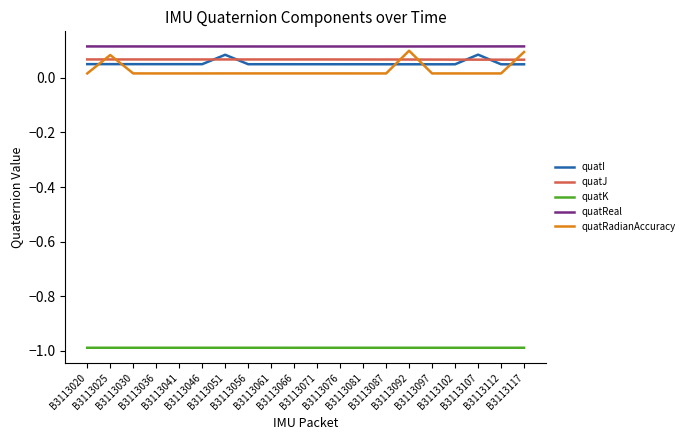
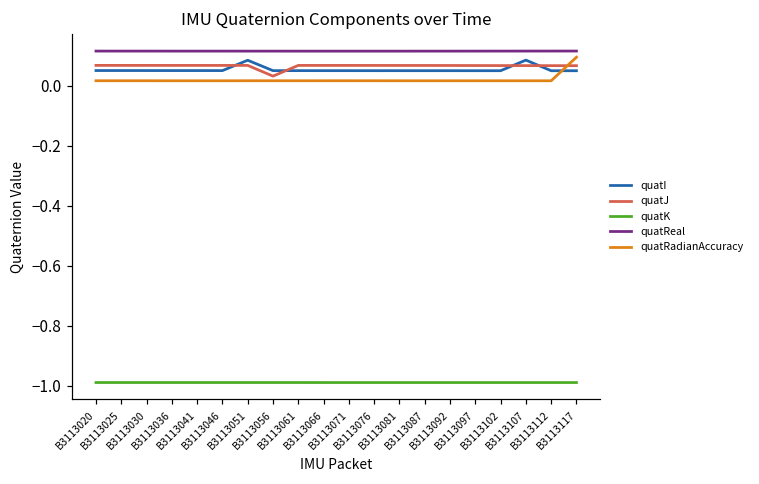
quatRadianAccuracy, B3113025: 0.08 -> 0.02
quatJ, B3113056: 0.07 -> 0.03
quatRadianAccuracy, B3113092: 0.10 -> 0.02
